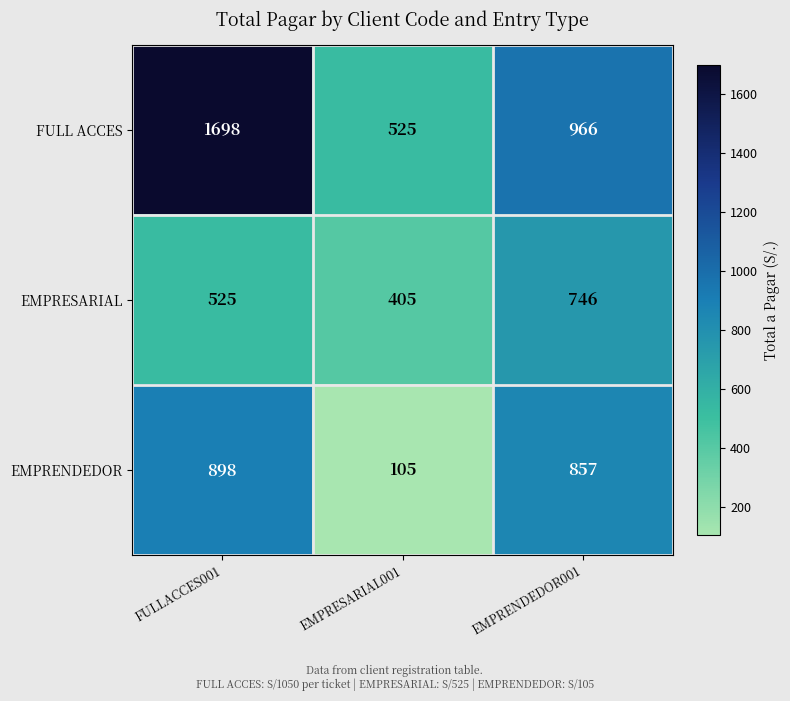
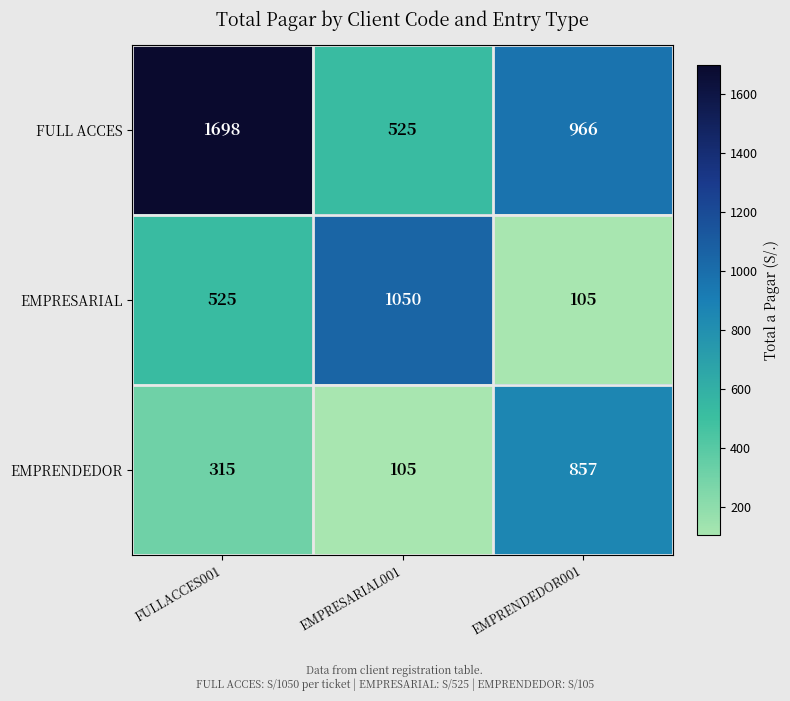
EMPRESARIAL, EMPRESARIAL001: 405 -> 1050
EMPRESARIAL, EMPRENDEDOR001: 746 -> 105
EMPRENDEDOR, FULLACCES001: 898 -> 315
